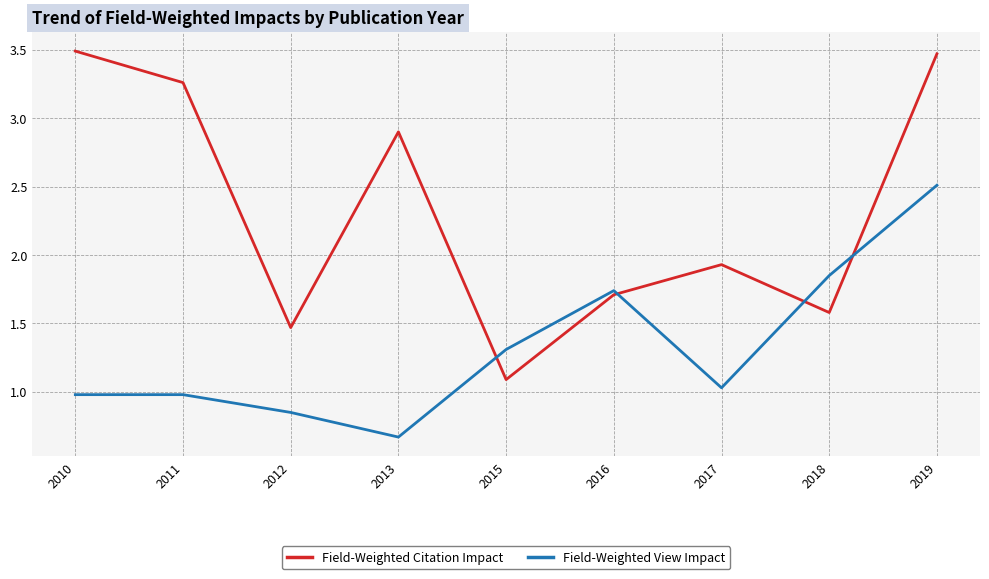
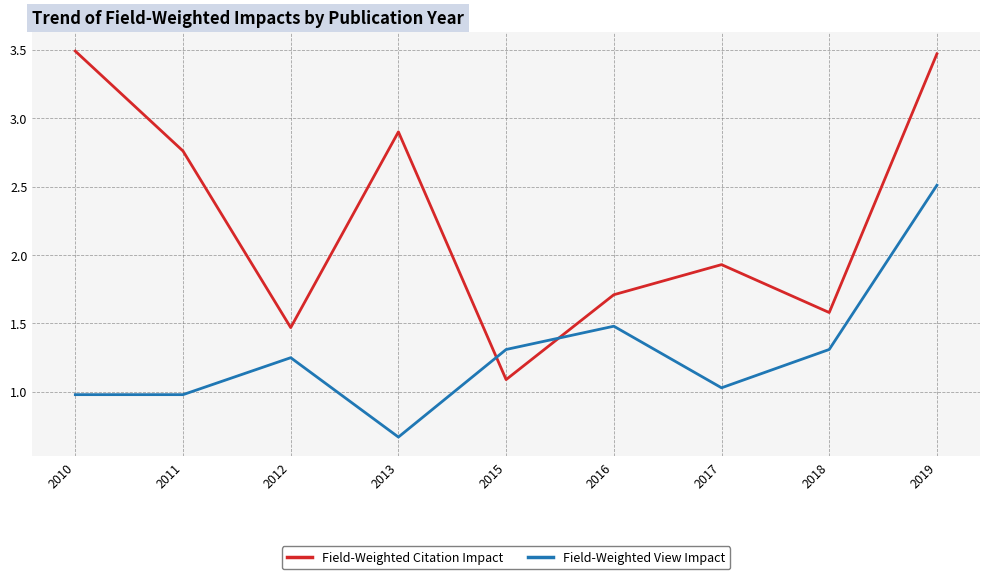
Field-Weighted Citation Impact, 2011: 3.26 -> 2.76
Field-Weighted View Impact, 2012: 0.85 -> 1.25
Field-Weighted View Impact, 2016: 1.74 -> 1.48
Field-Weighted View Impact, 2018: 1.85 -> 1.31
